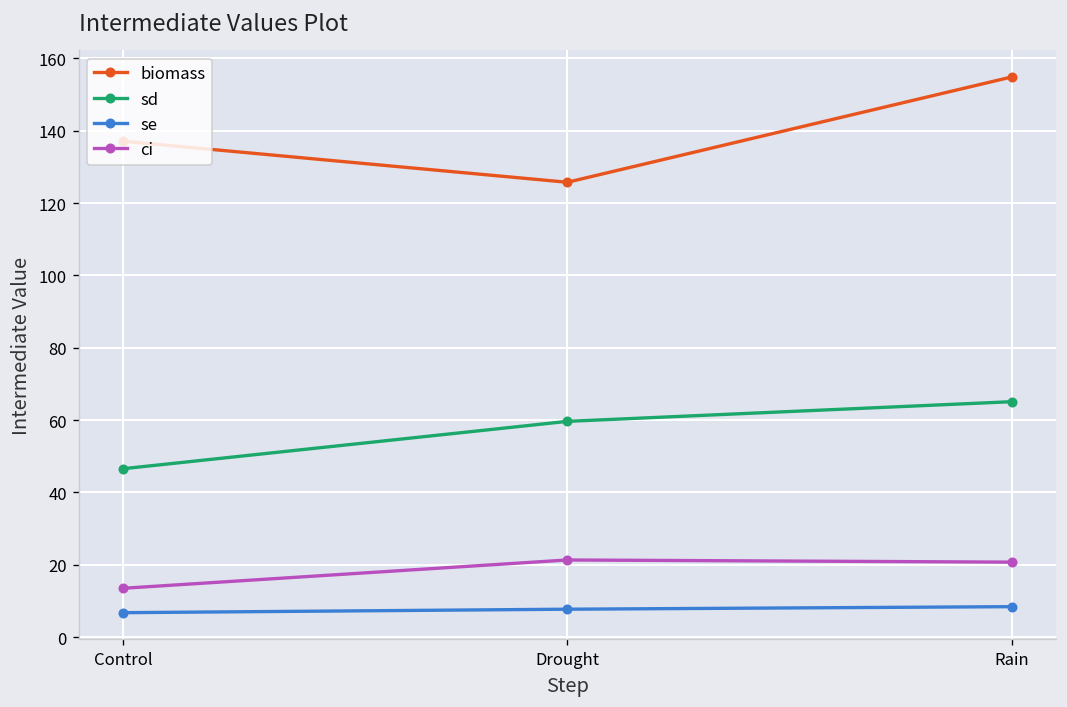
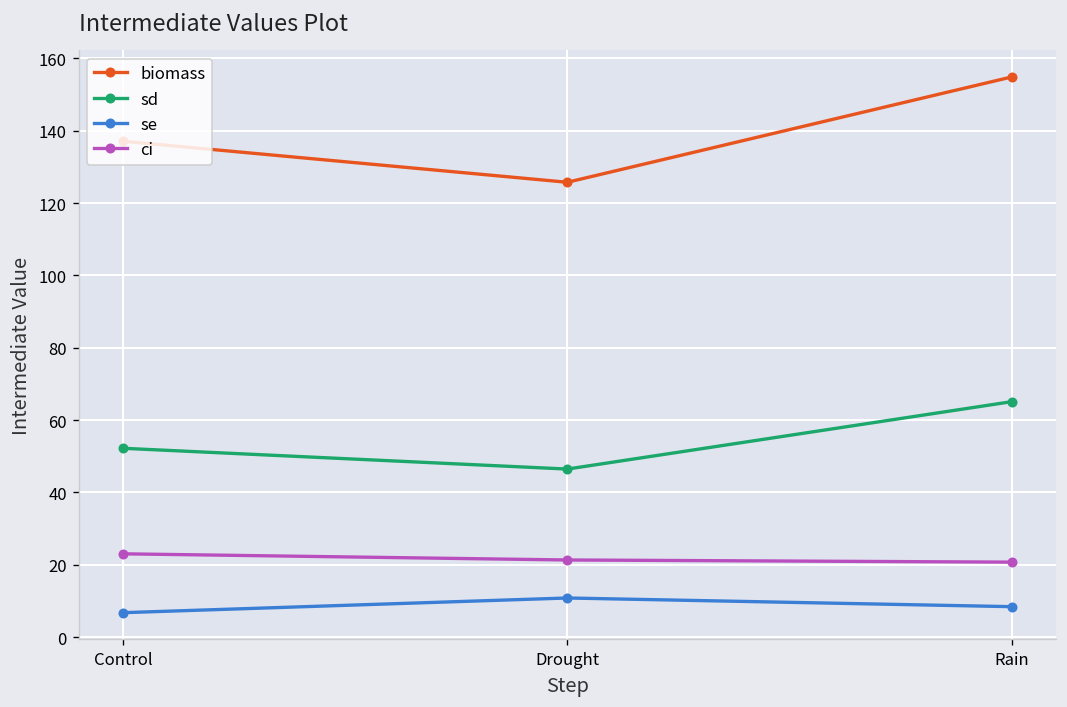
sd, Control: 47 -> 52
ci, Control: 13 -> 23
sd, Drought: 60 -> 46
se, Drought: 8 -> 11
